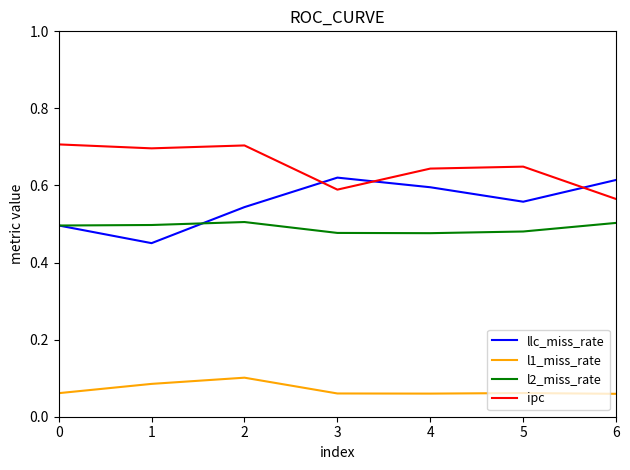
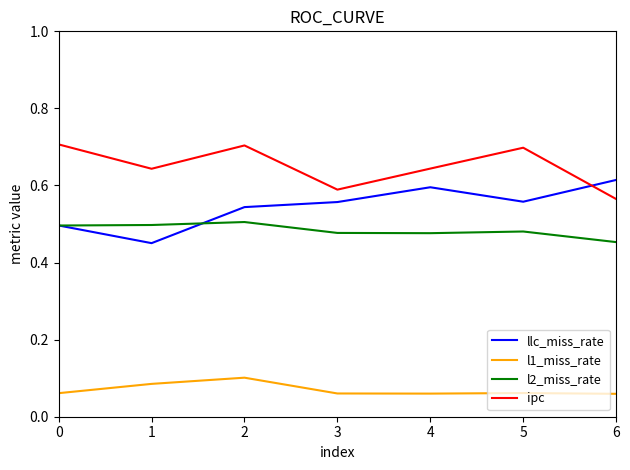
ipc, 1: 0.70 -> 0.64
llc_miss_rate, 3: 0.62 -> 0.56
ipc, 5: 0.65 -> 0.70
l2_miss_rate, 6: 0.50 -> 0.45
